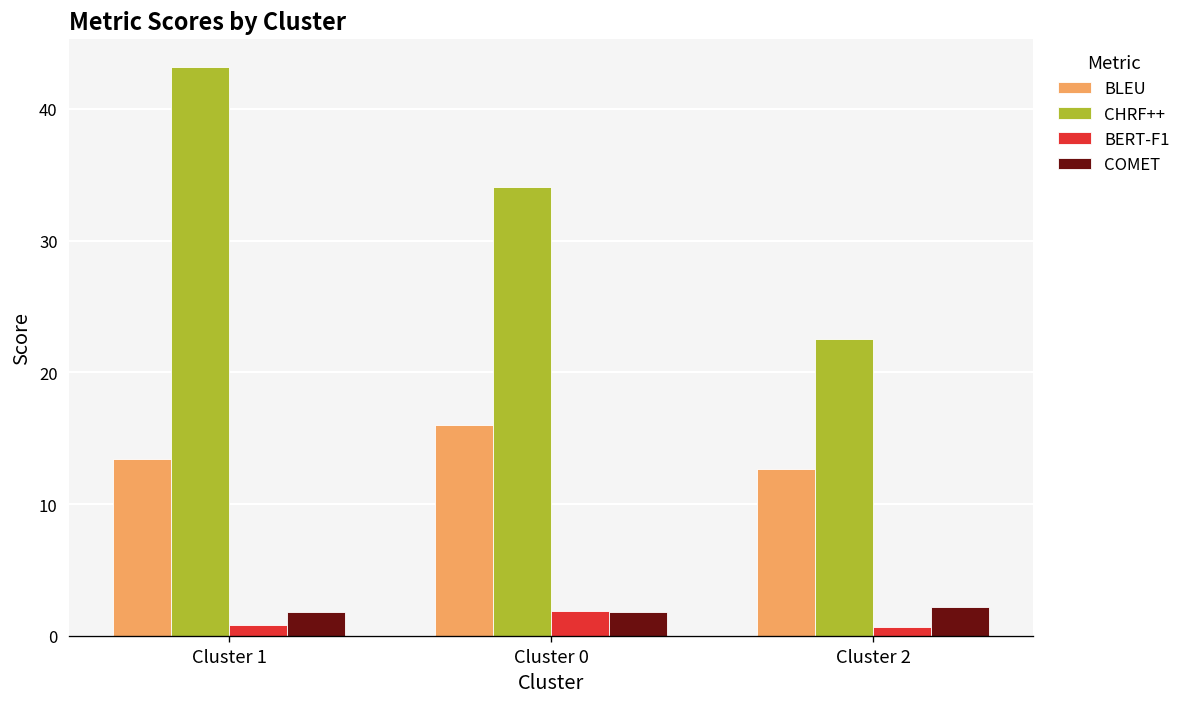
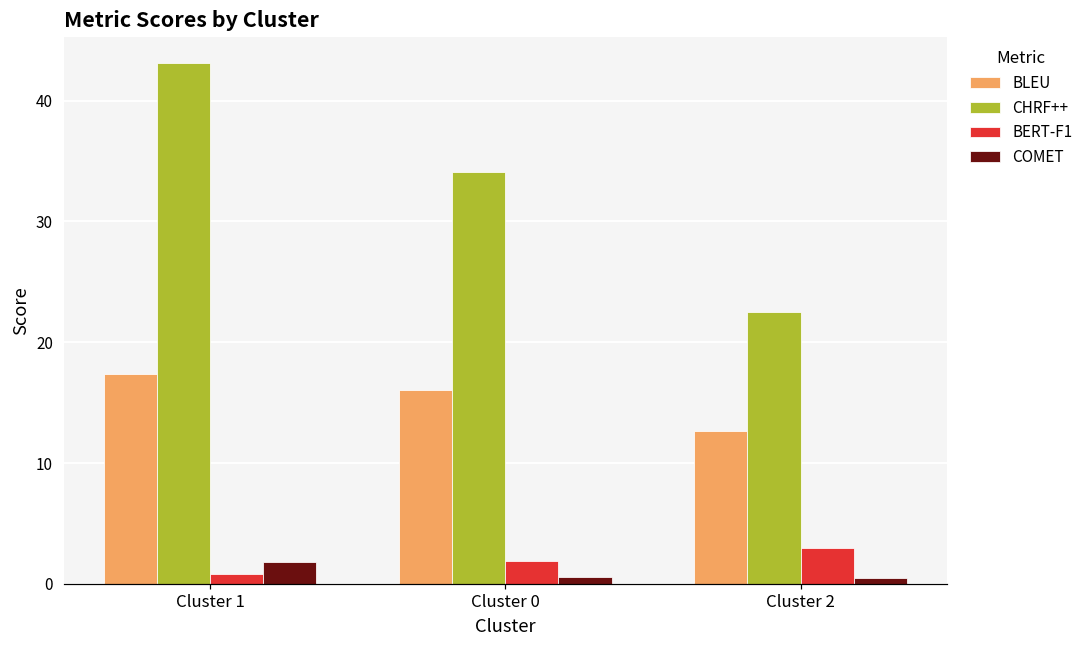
BLEU, Cluster 1: 13.5 -> 17.4
COMET, Cluster 0: 1.8 -> 0.6
BERT-F1, Cluster 2: 0.7 -> 3.0
COMET, Cluster 2: 2.2 -> 0.5
